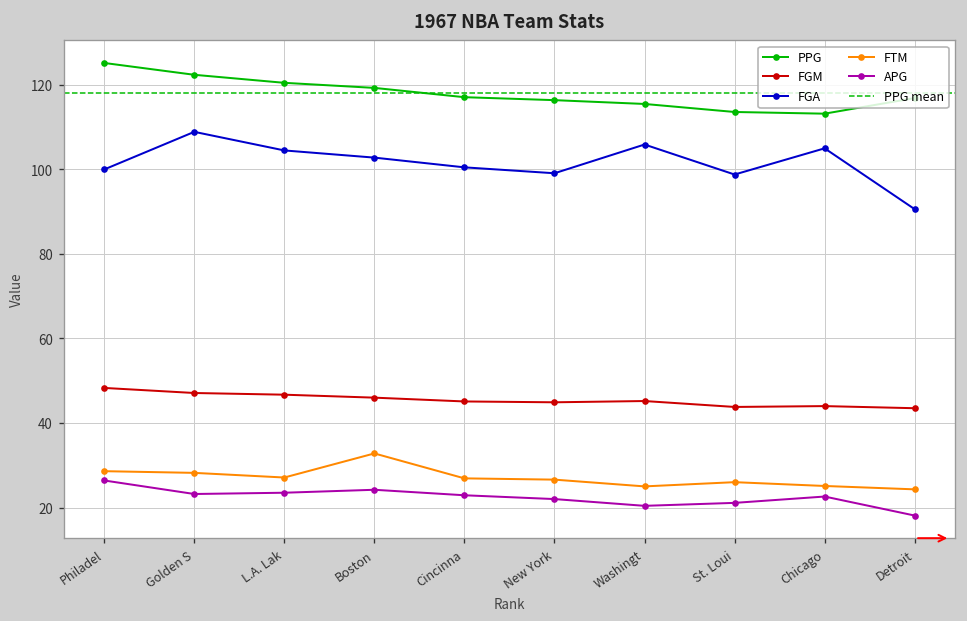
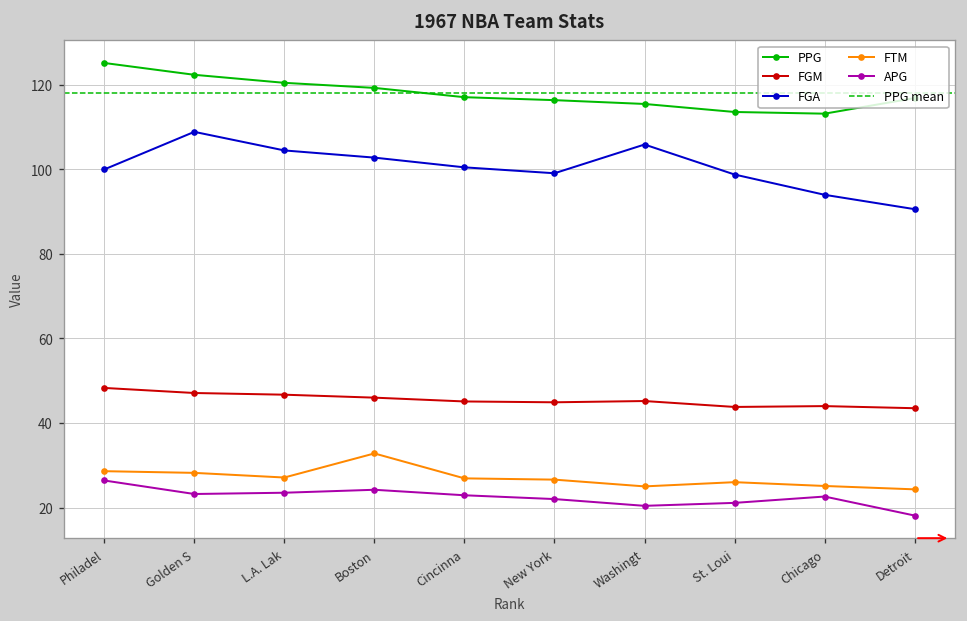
FGA, Chicago: 105 -> 94
